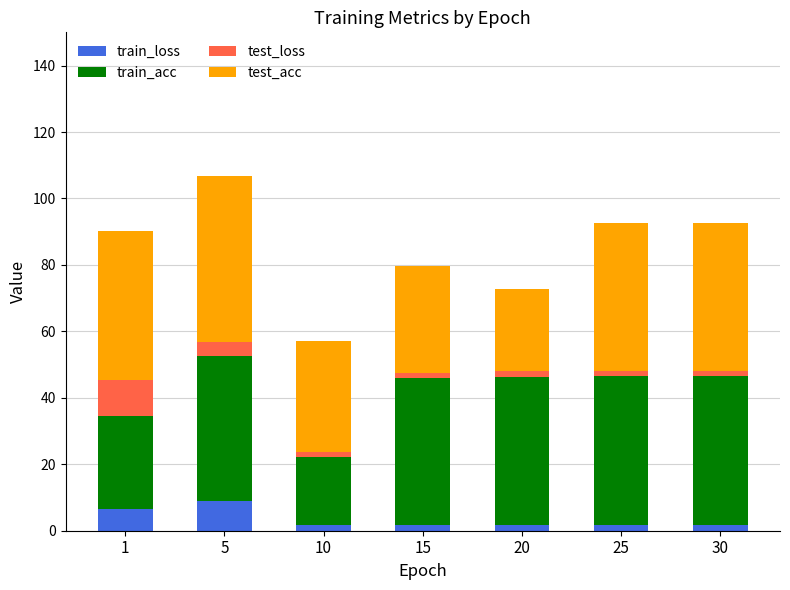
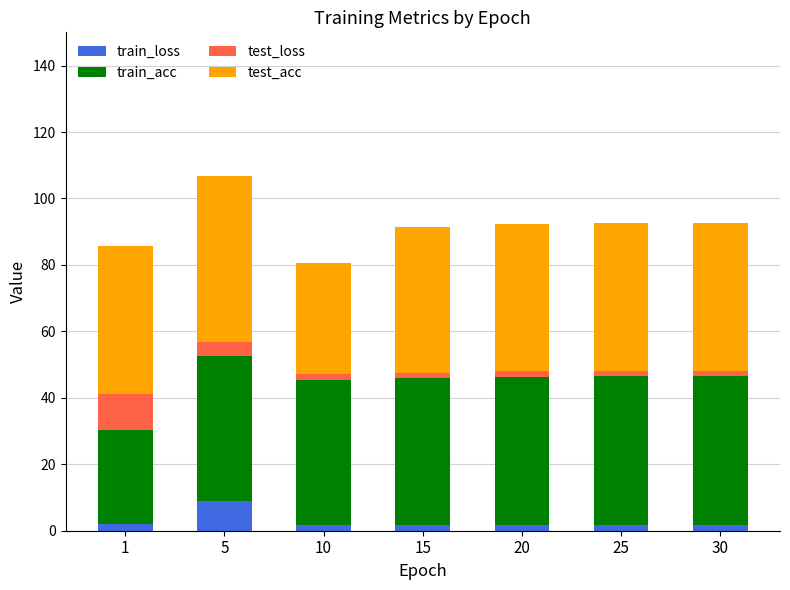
train_loss, 1: 7 -> 2
train_acc, 10: 21 -> 44
test_acc, 15: 32 -> 44
test_acc, 20: 25 -> 44
